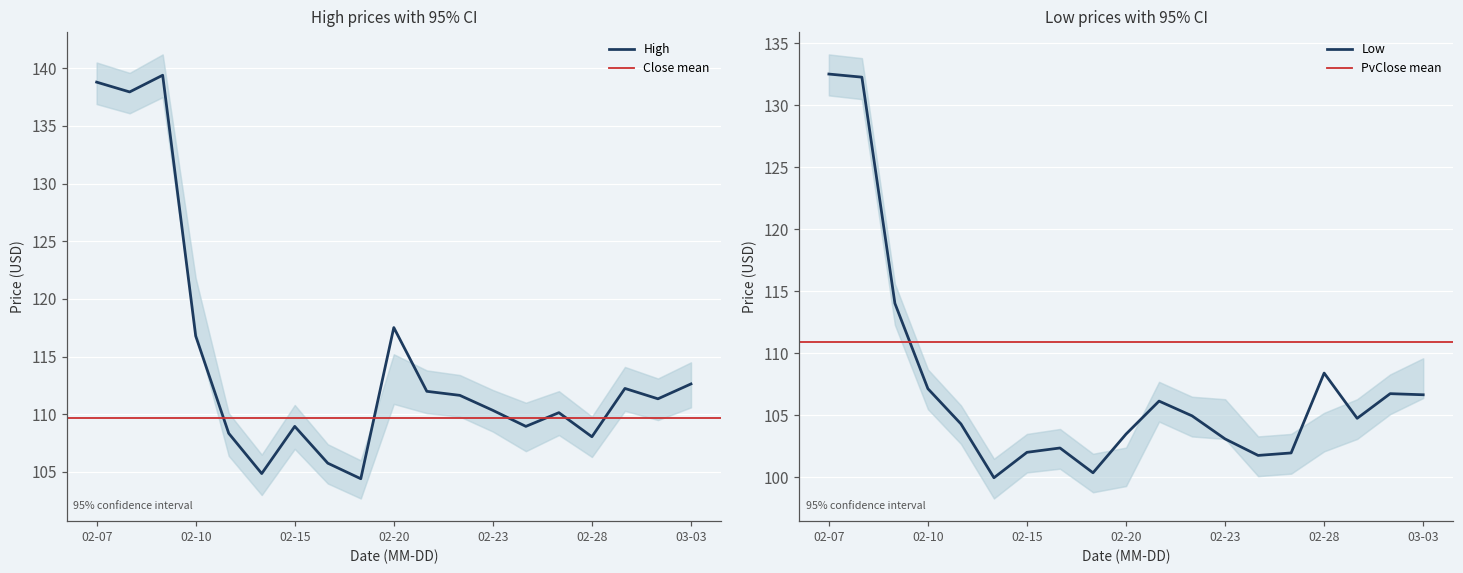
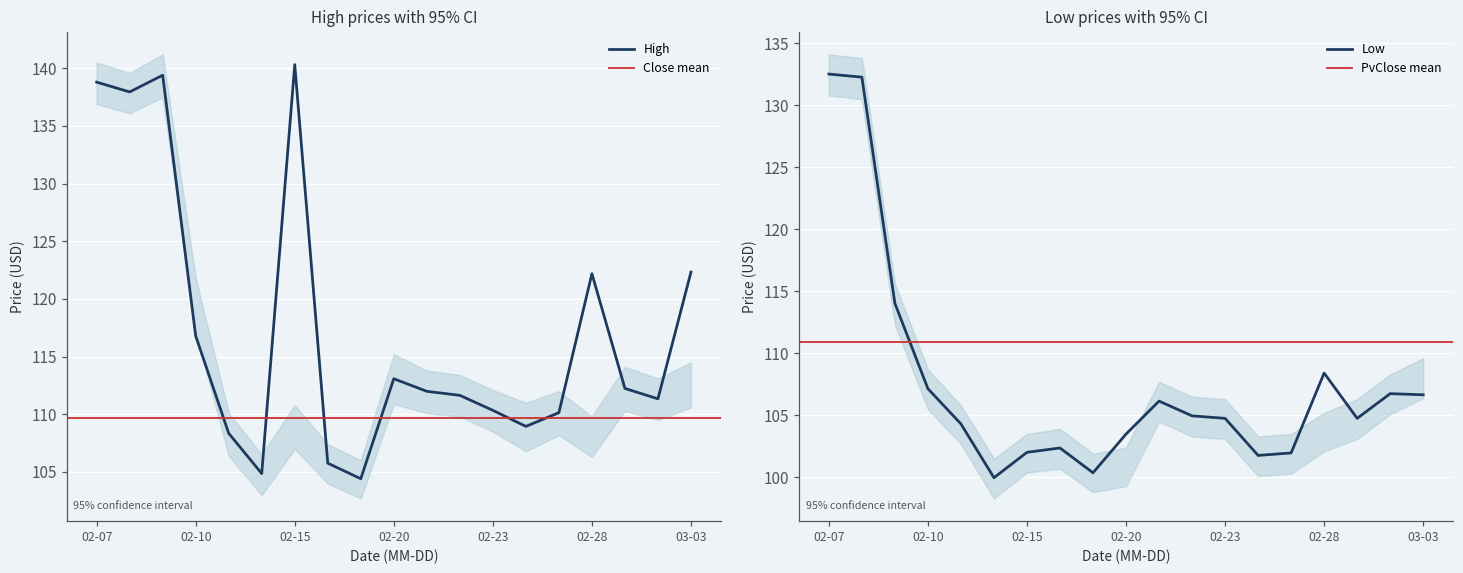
High prices with 95% CI, High, 02-15: 109.0 -> 140.3
High prices with 95% CI, High, 02-20: 117.5 -> 113.1
High prices with 95% CI, High, 02-28: 108.1 -> 122.2
High prices with 95% CI, High, 03-03: 112.6 -> 122.3
Low prices with 95% CI, Low, 02-23: 103.1 -> 104.8
